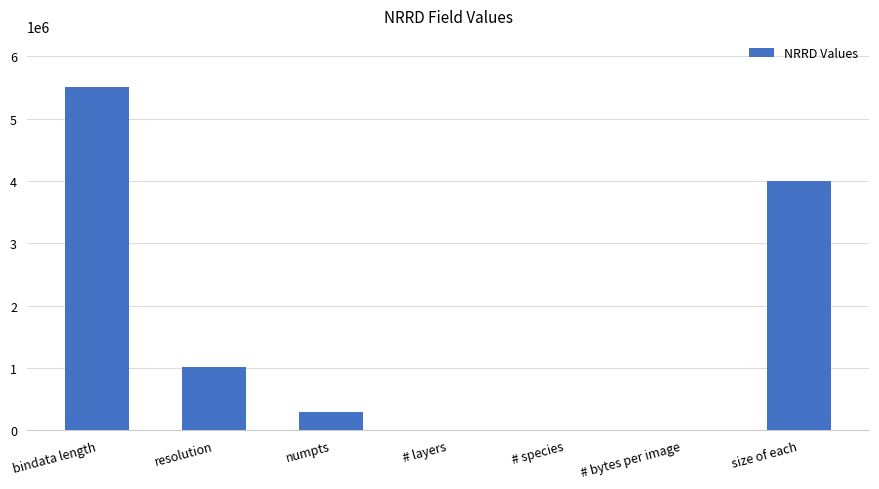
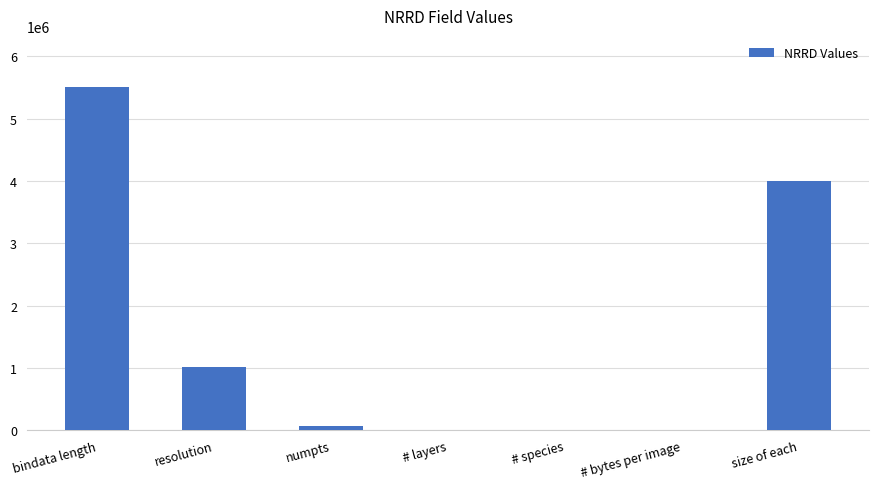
numpts: 300000 -> 100000
